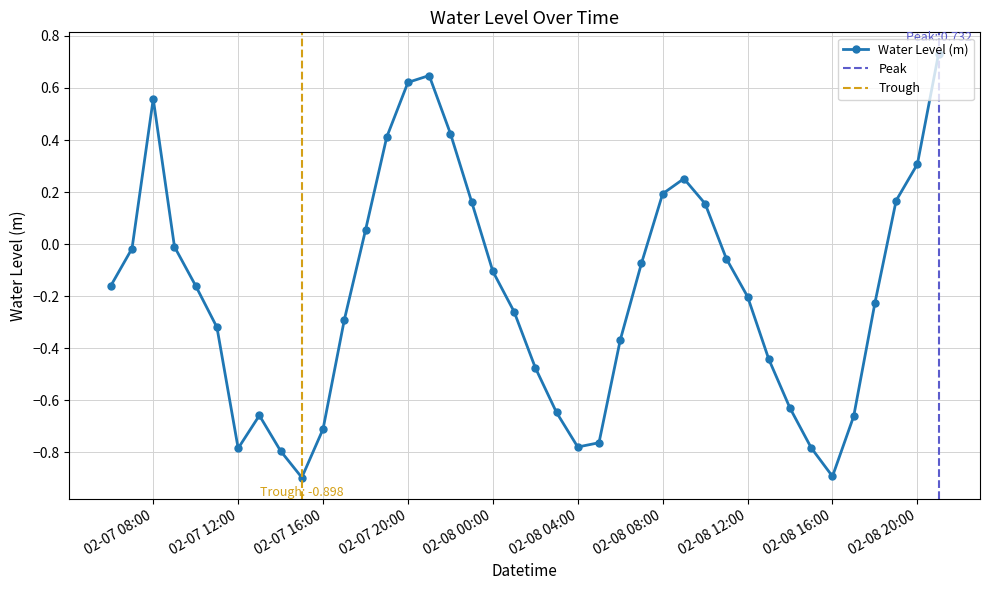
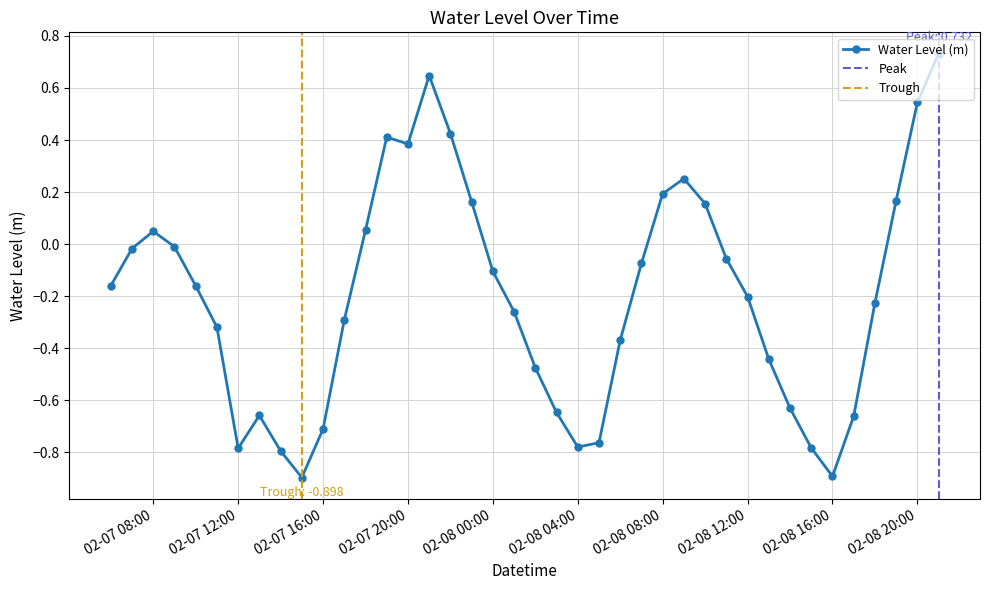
02-07 08:00: 0.56 -> 0.05
02-07 20:00: 0.62 -> 0.38
02-08 20:00: 0.31 -> 0.54
